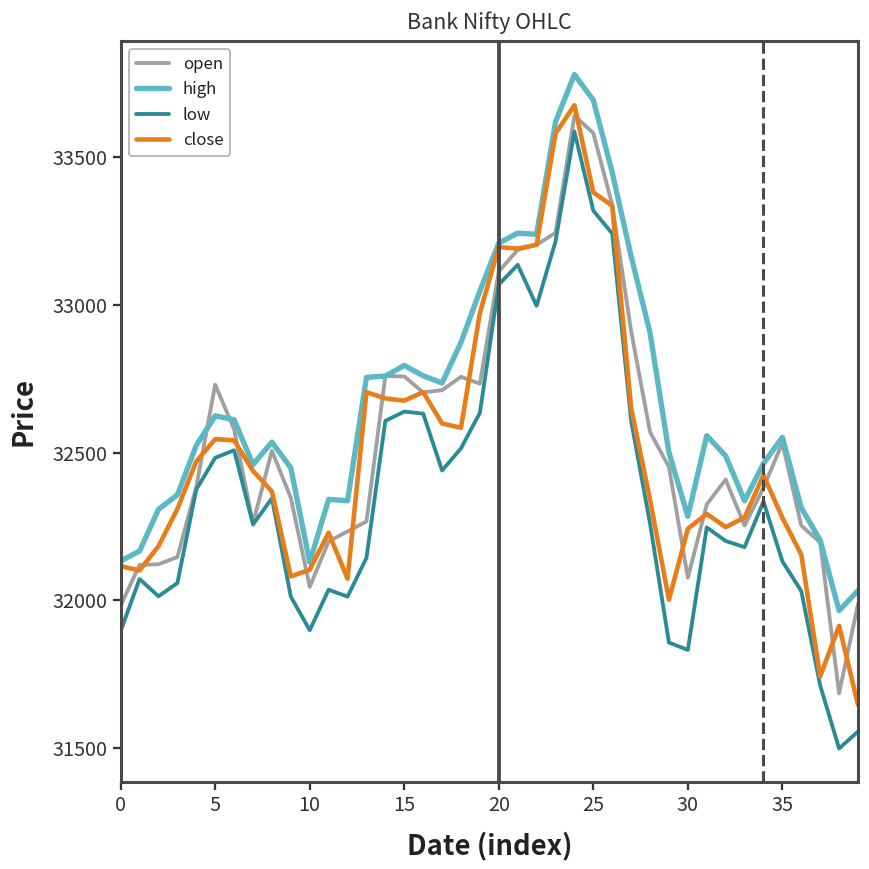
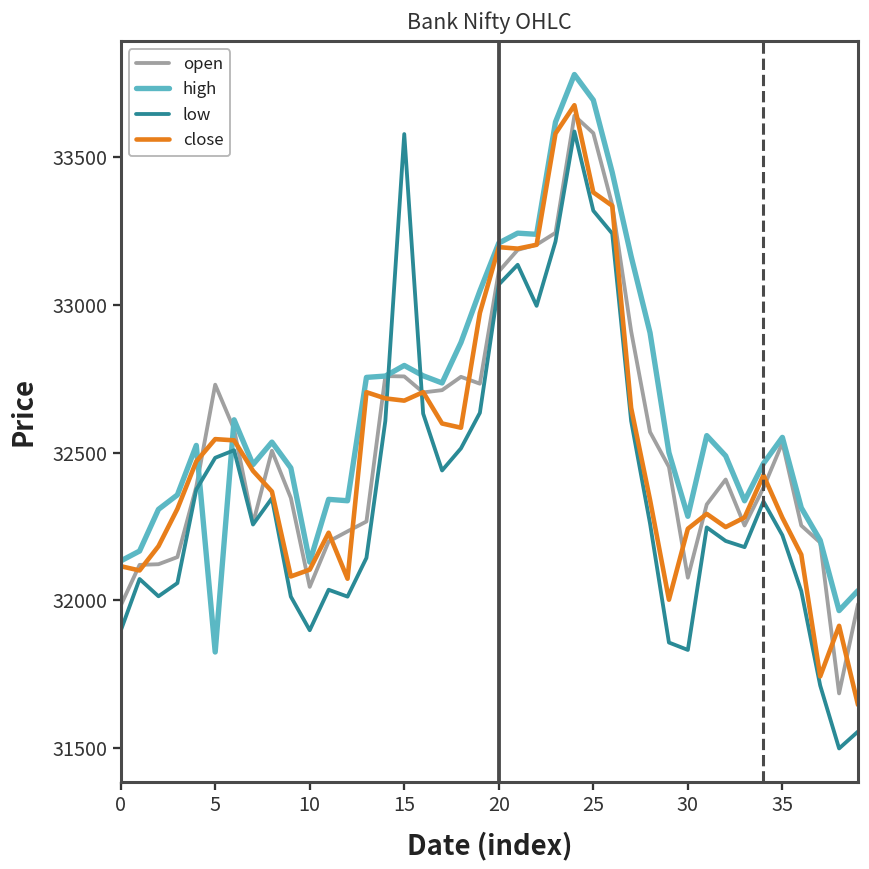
high, 5: 32620 -> 31820
low, 15: 32640 -> 33580
low, 35: 32130 -> 32220
